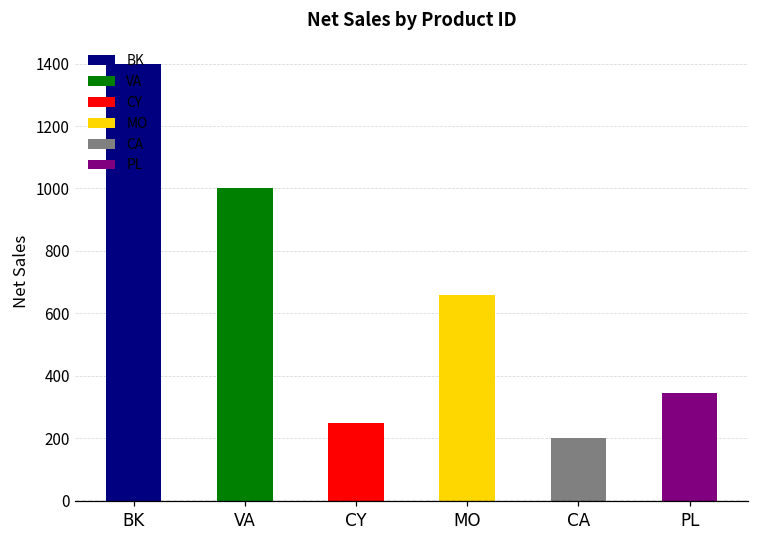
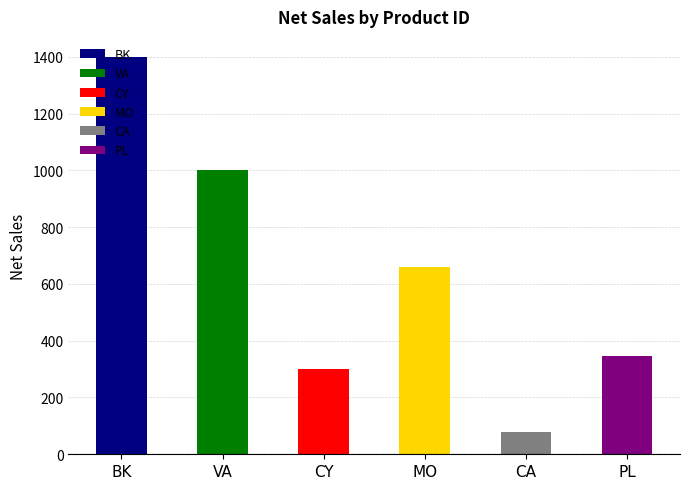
CY: 250 -> 300
CA: 200 -> 80
